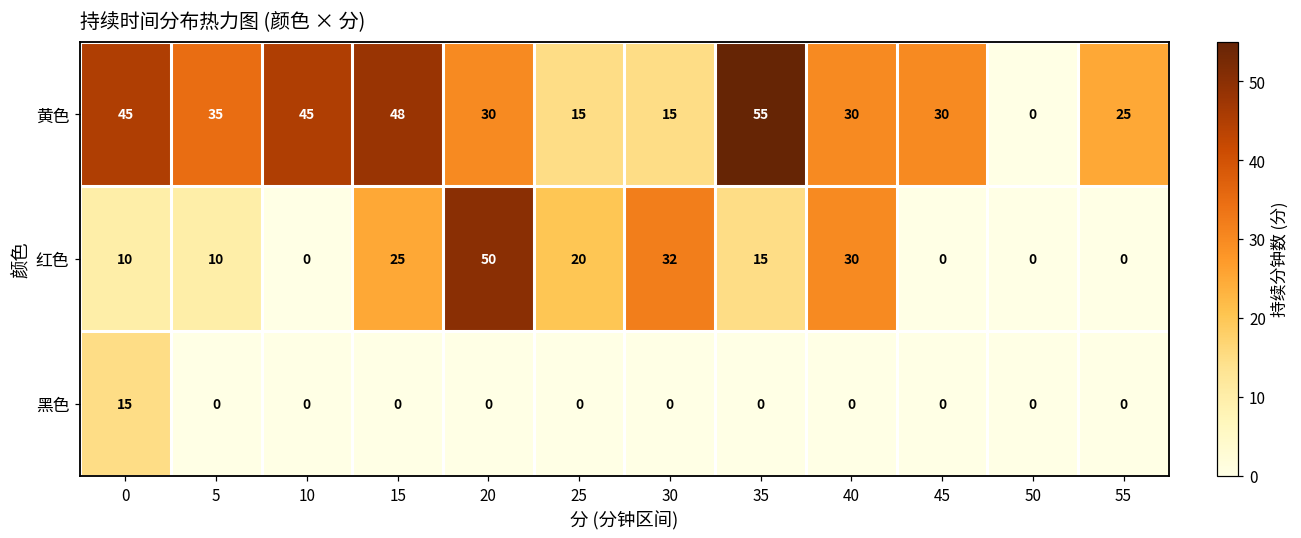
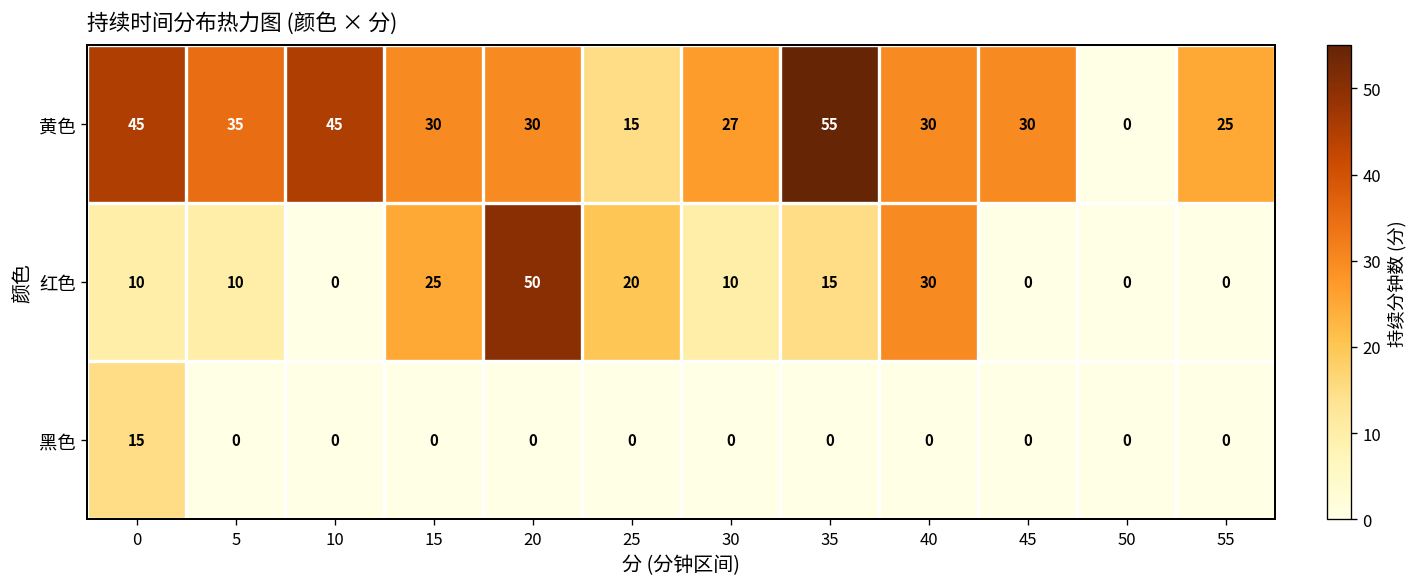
黄色, 15: 48 -> 30
黄色, 30: 15 -> 27
红色, 30: 32 -> 10
